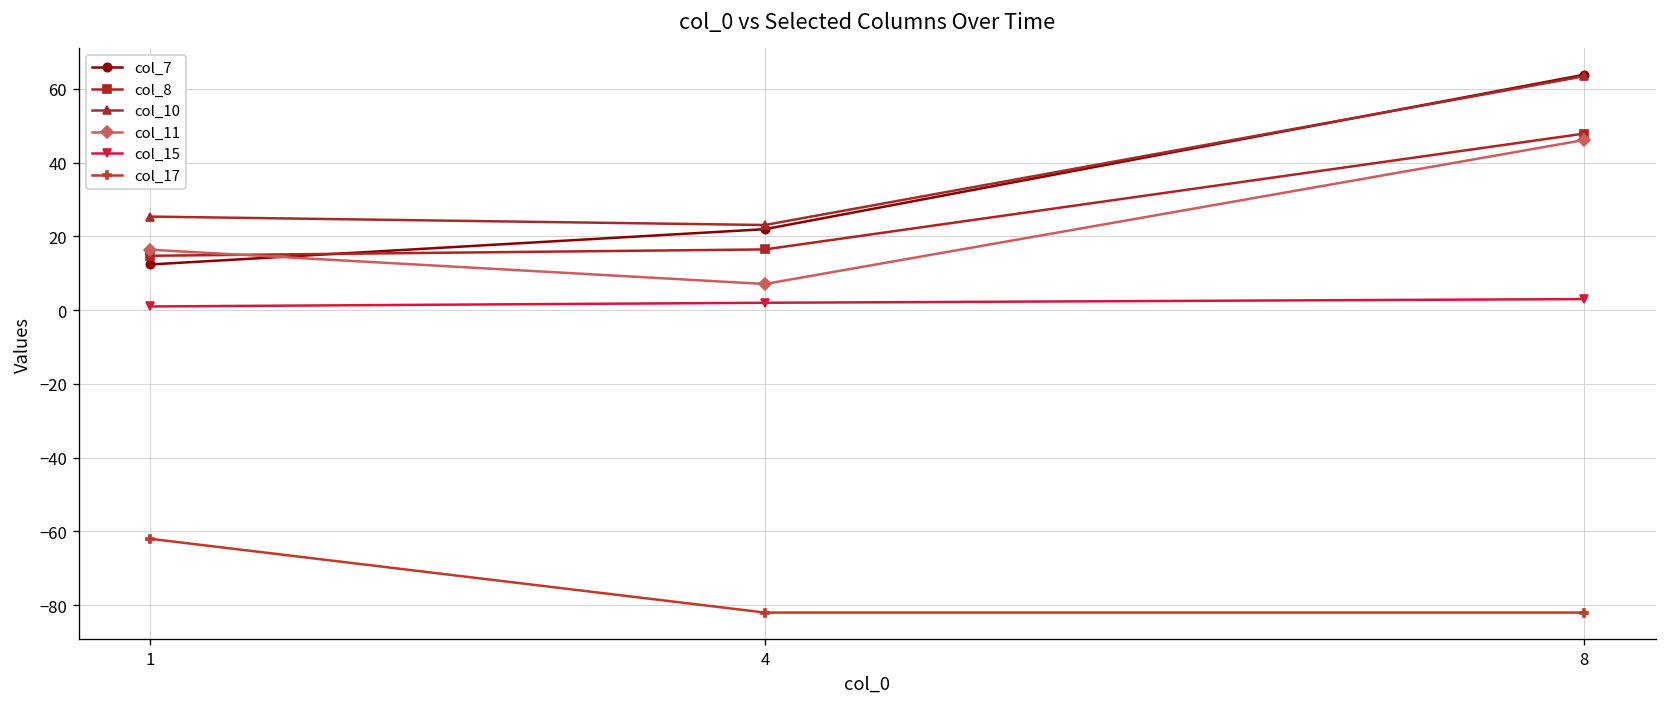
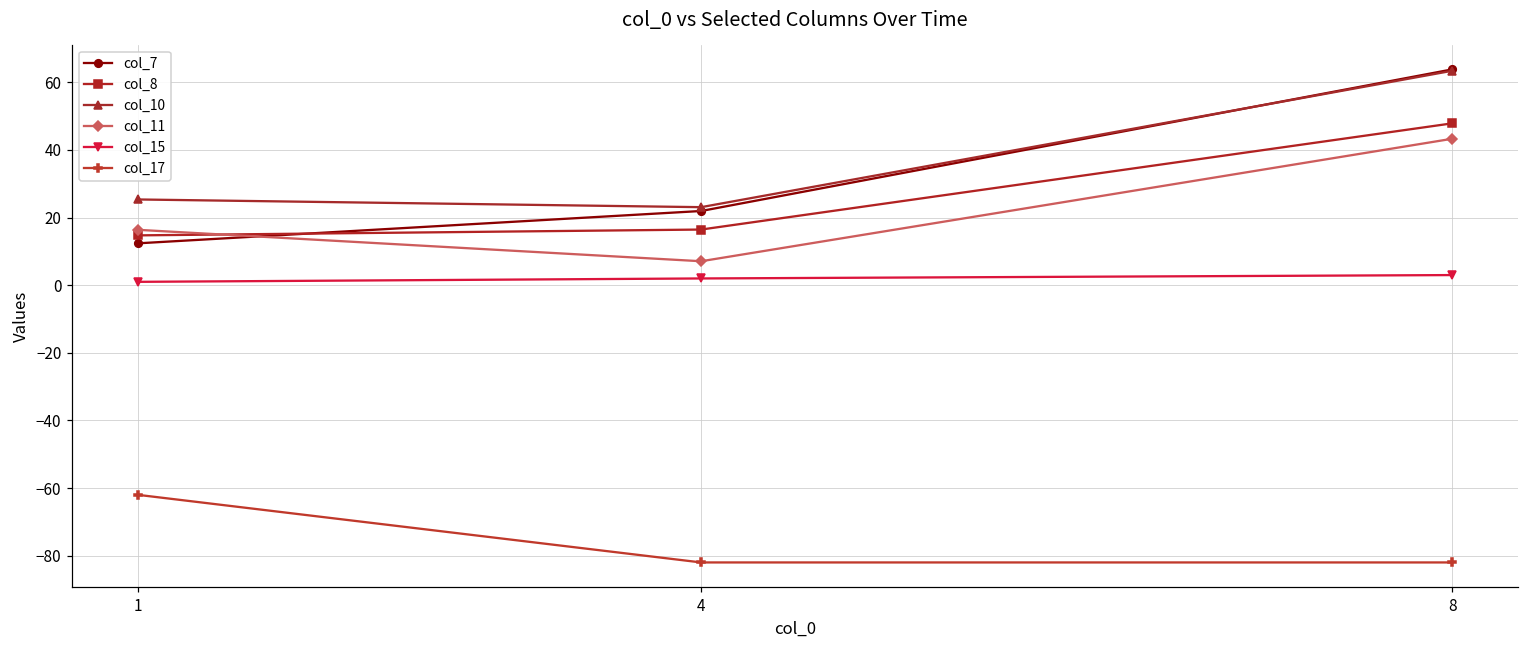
col_11, 8: 46 -> 43
